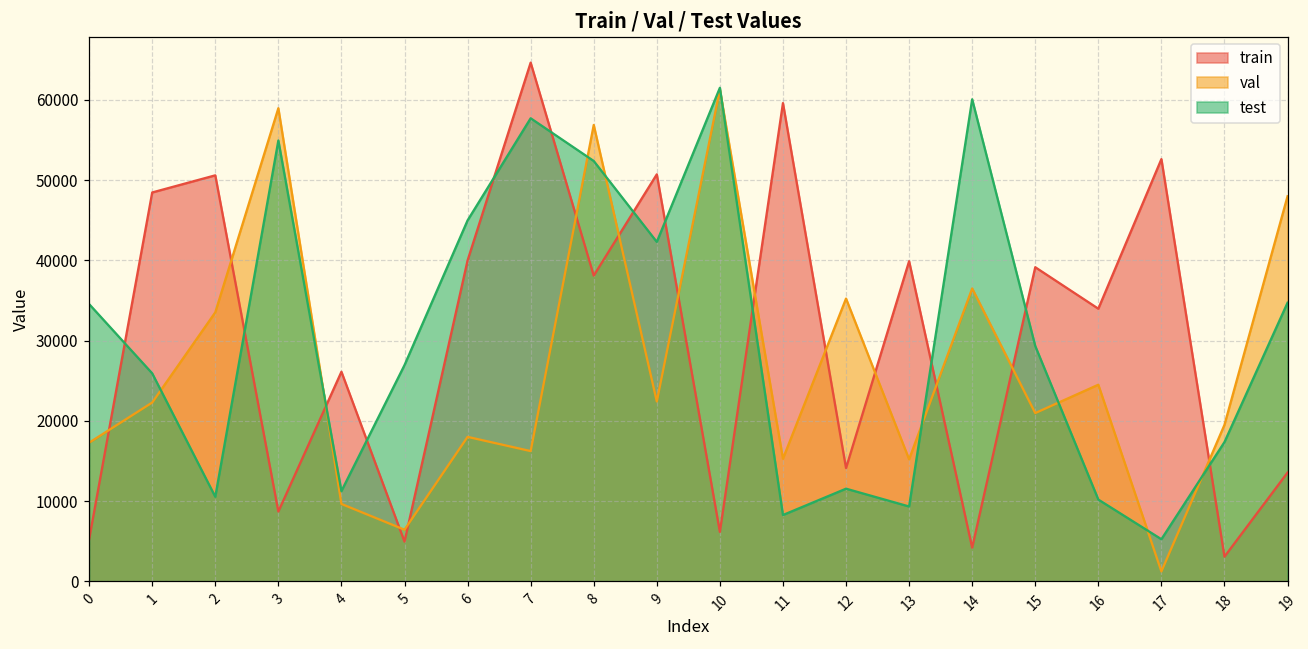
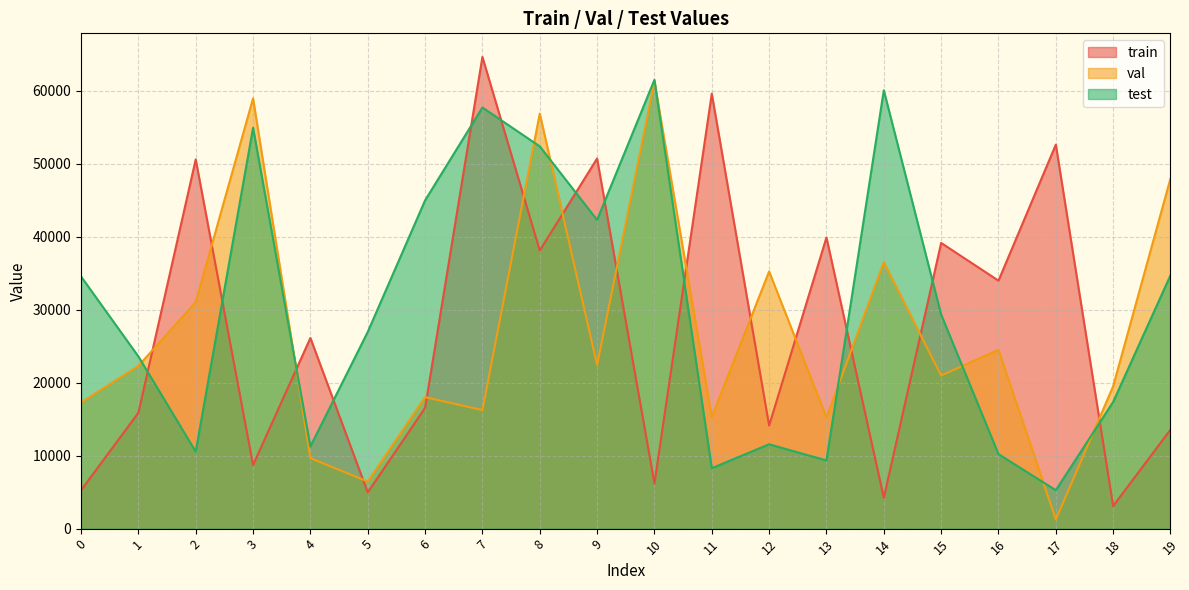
train, 1: 48000 -> 16000
test, 1: 26000 -> 24000
val, 2: 34000 -> 31000
train, 6: 40000 -> 17000
